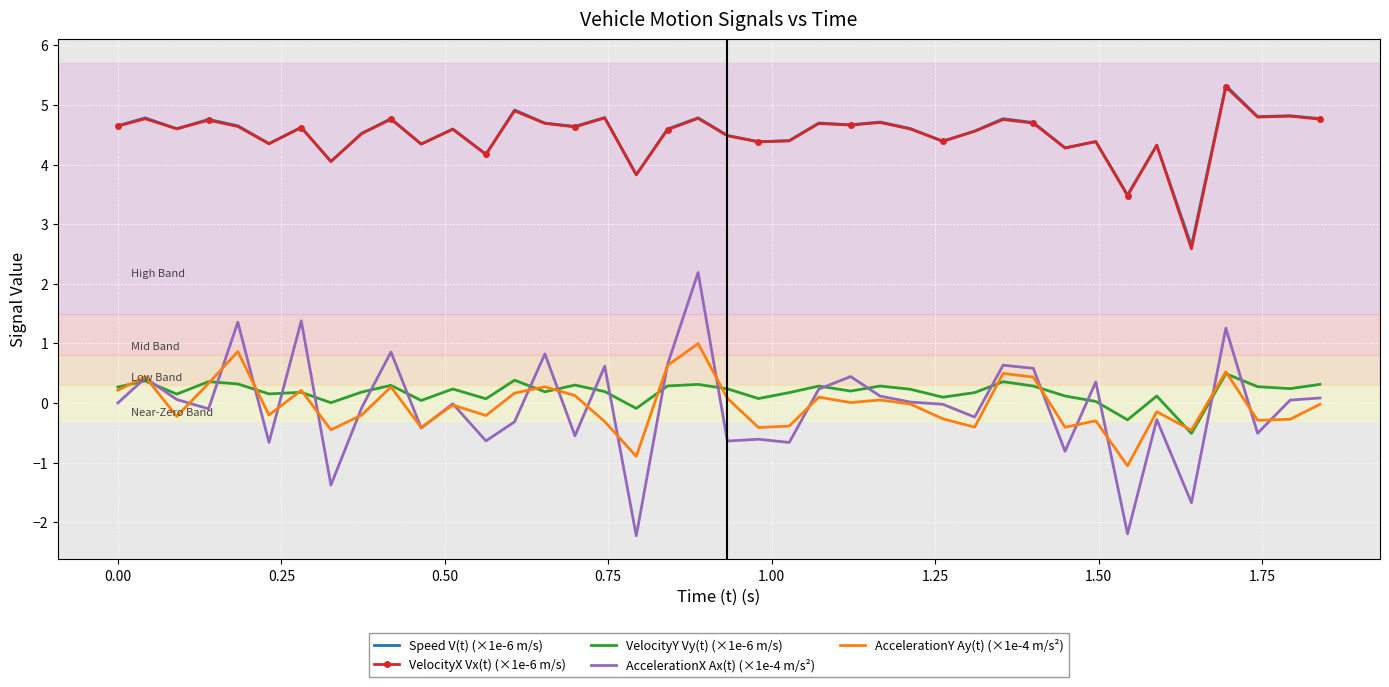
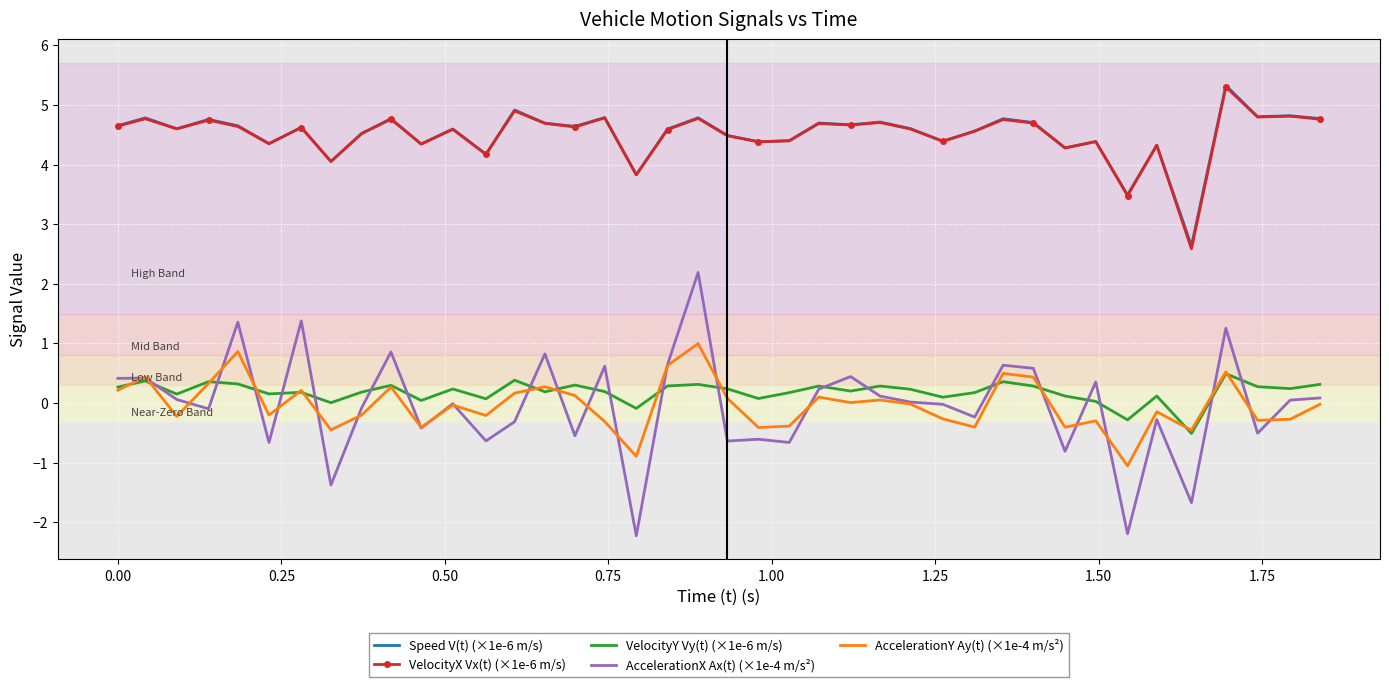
AccelerationX Ax(t) (×1e-4 m/s²), 0.00: 0.0 -> 0.4
